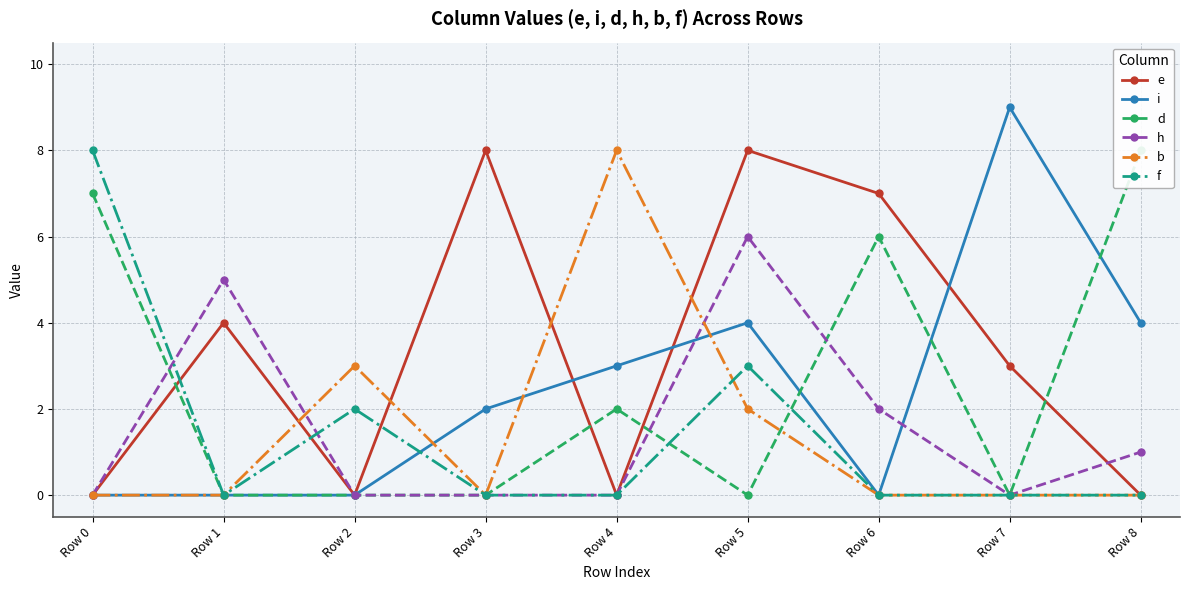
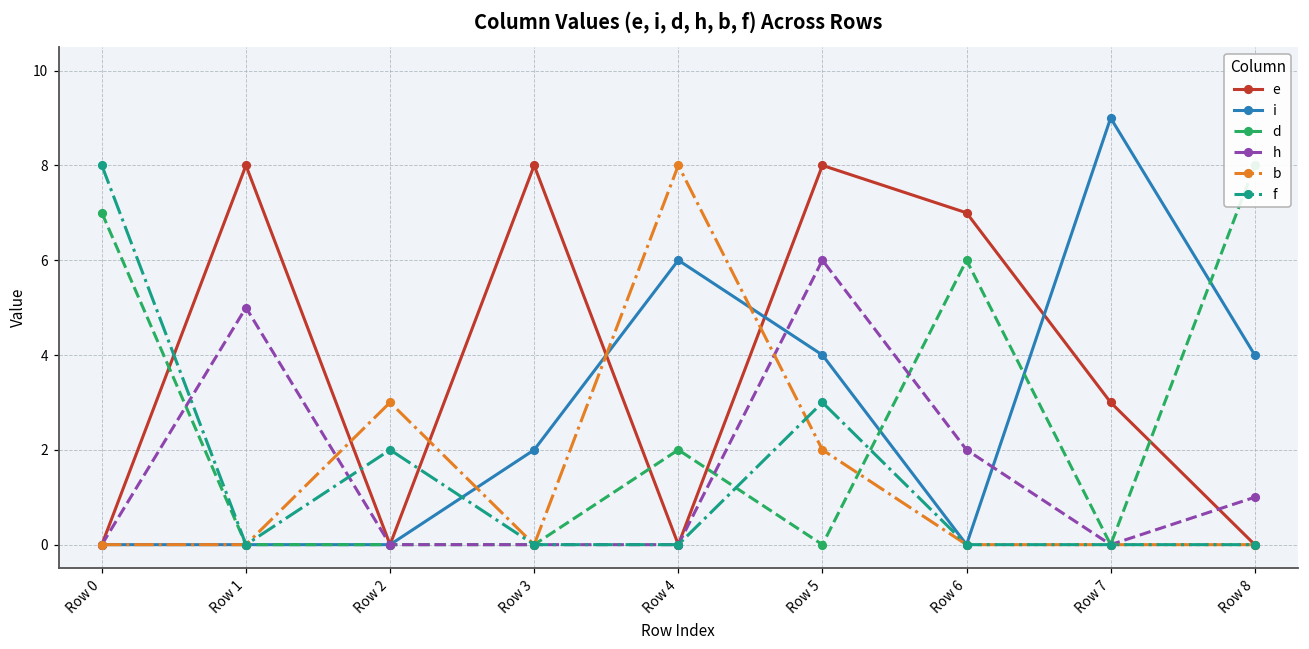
e, Row 1: 4 -> 8
i, Row 4: 3 -> 6
